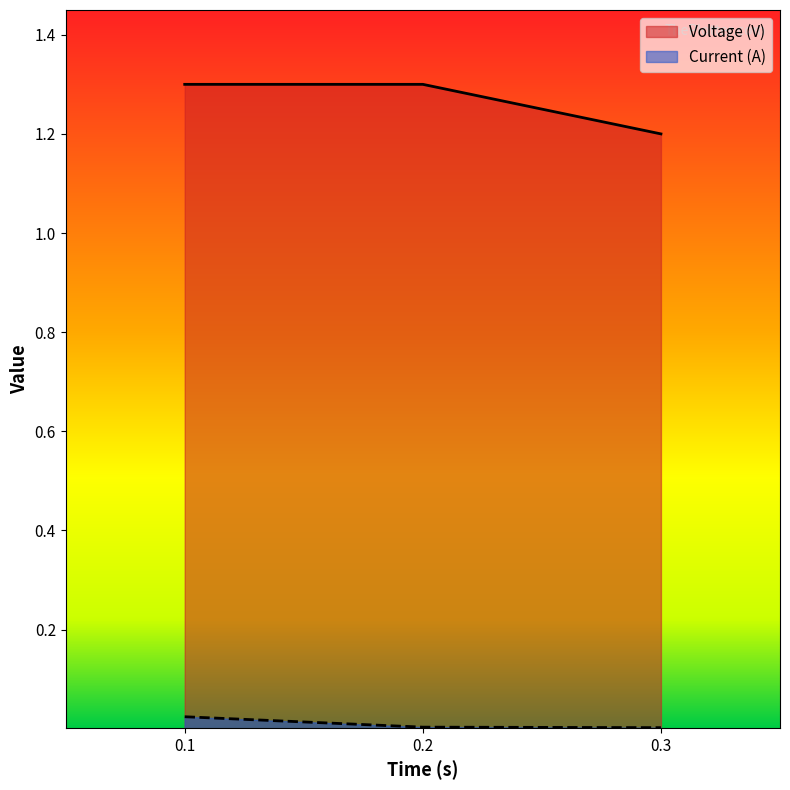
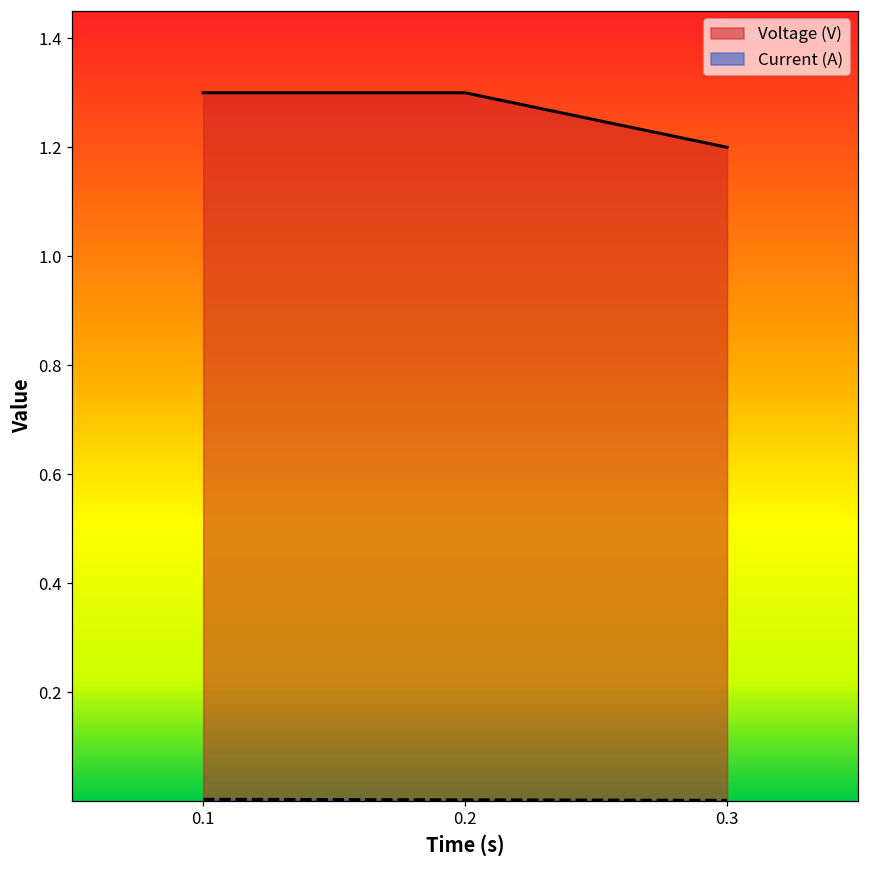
Current (A), 0.1: 0.02 -> 0.00
